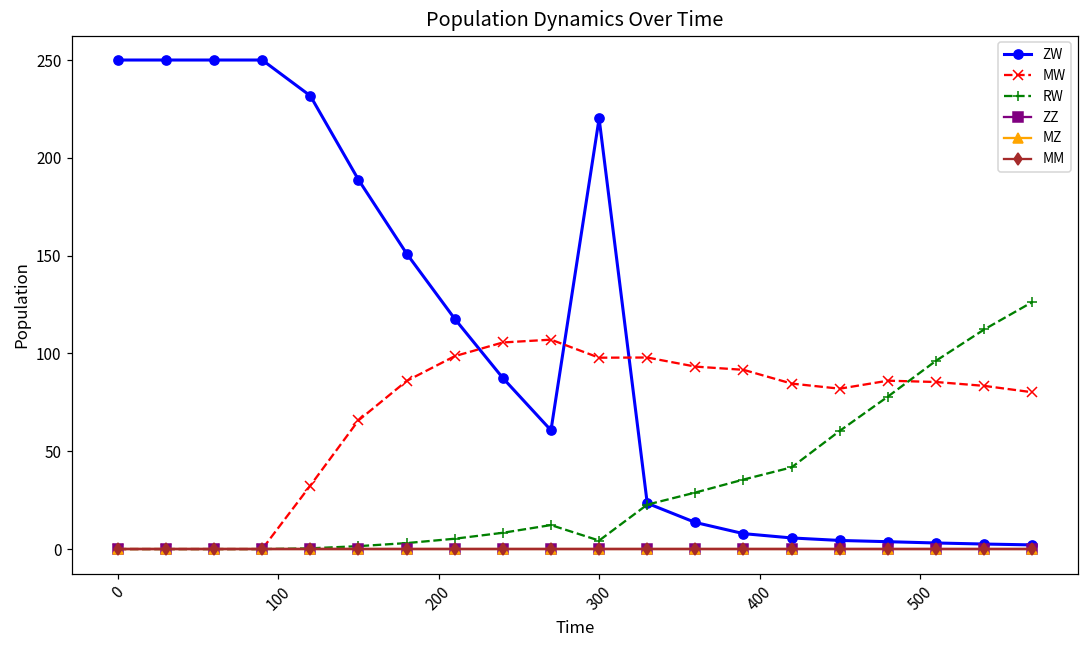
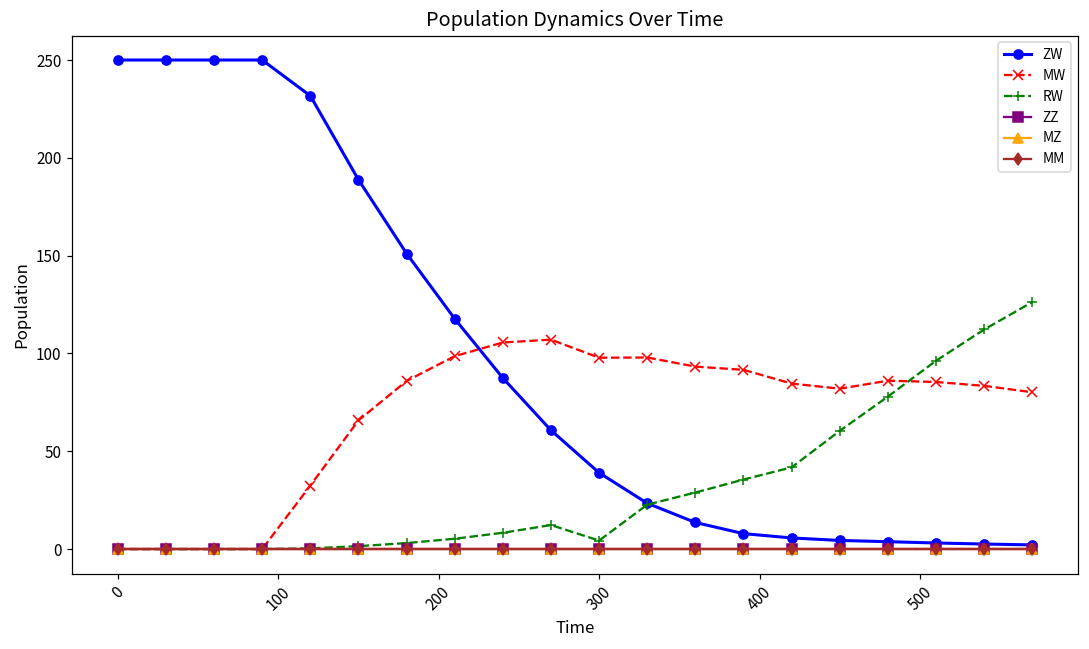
ZW, 300: 220 -> 39
